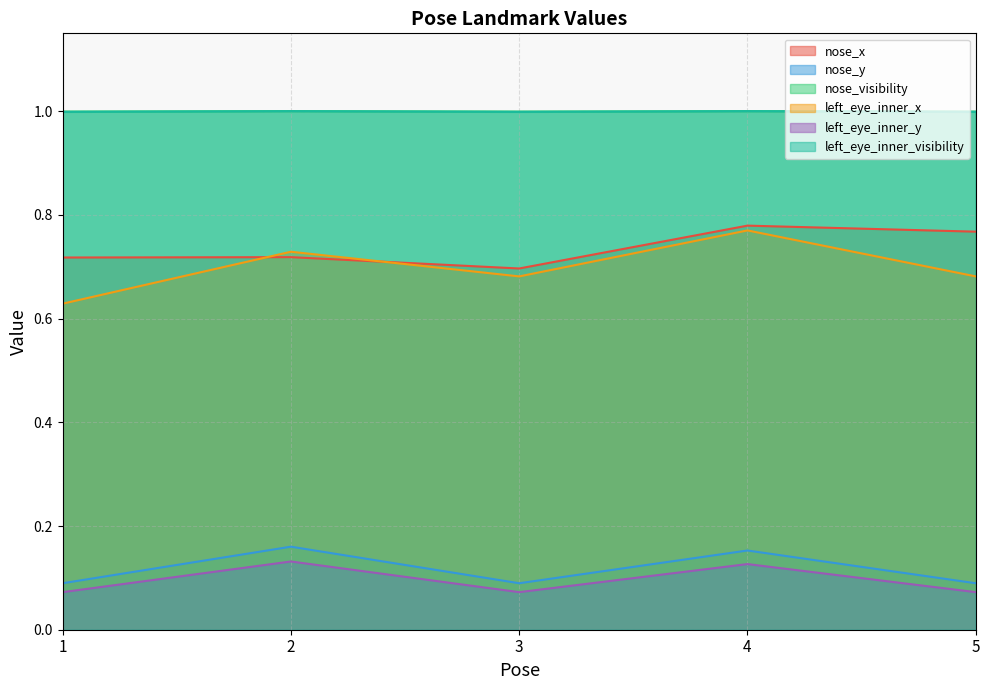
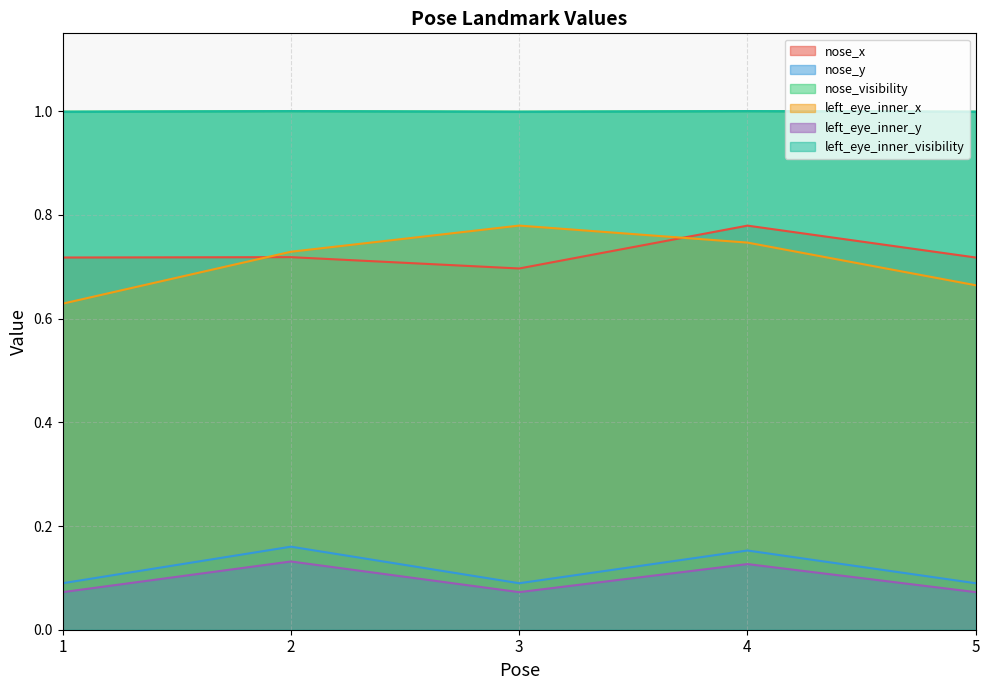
left_eye_inner_x, 3: 0.68 -> 0.78
left_eye_inner_x, 4: 0.77 -> 0.75
nose_x, 5: 0.77 -> 0.72
left_eye_inner_x, 5: 0.68 -> 0.66
